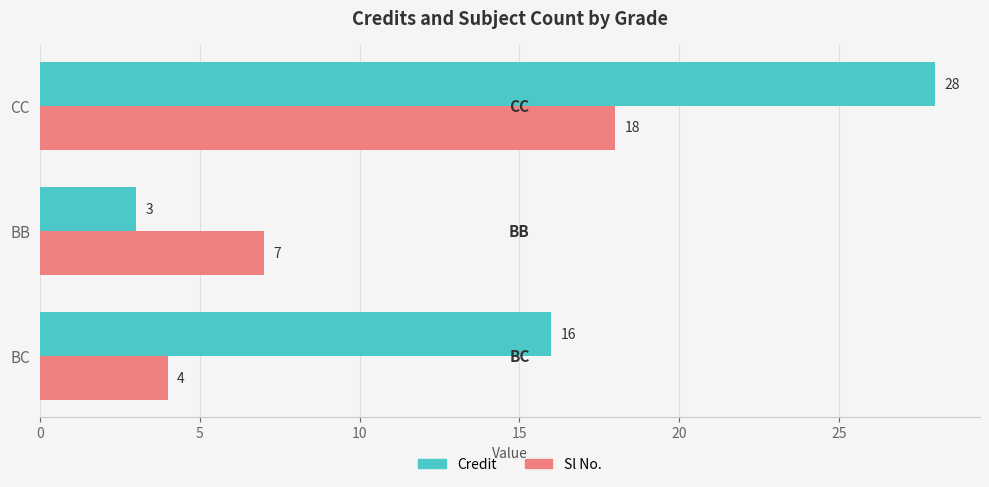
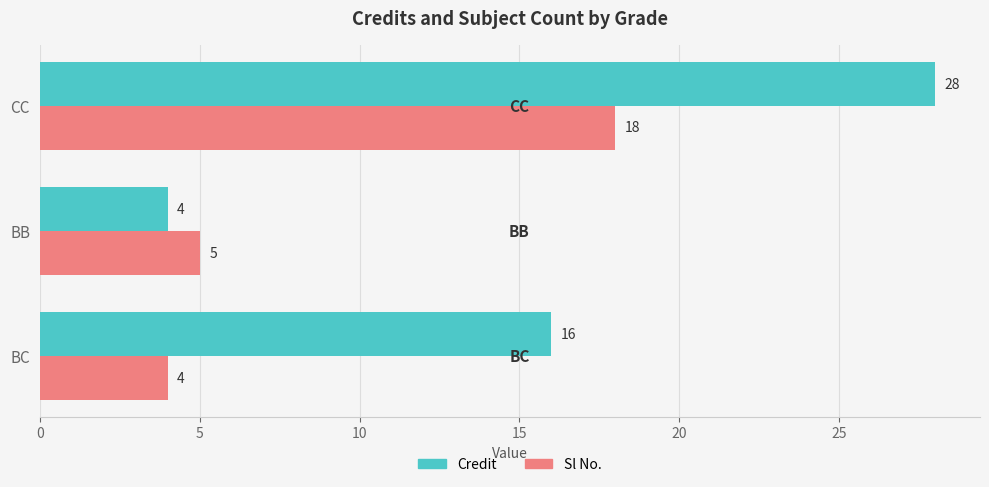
Credit, BB: 3 -> 4
Sl No., BB: 7 -> 5
